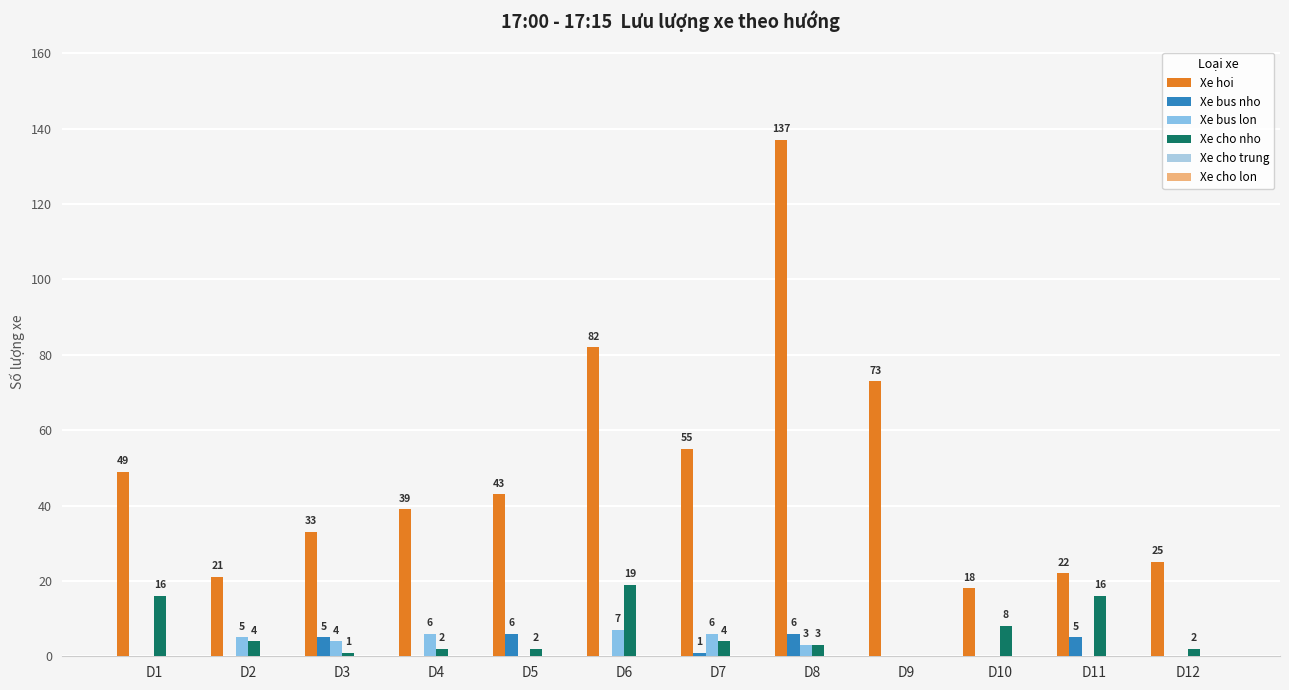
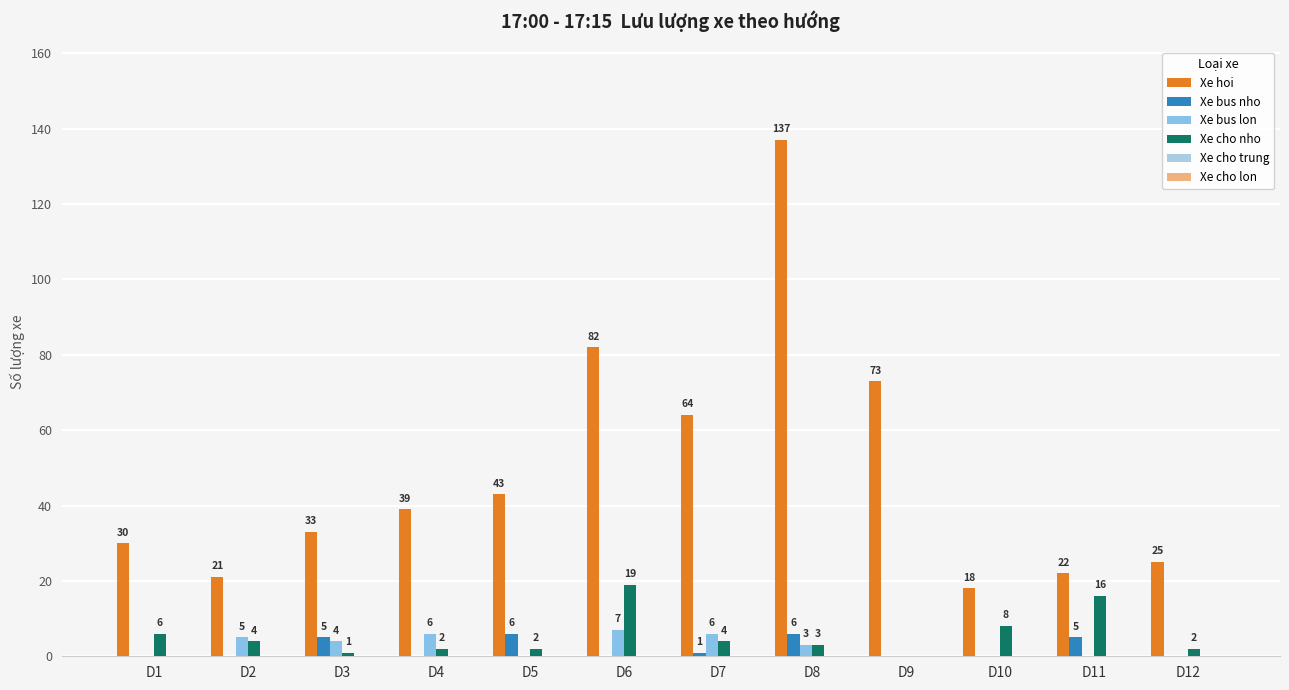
Xe hoi, D1: 49 -> 30
Xe cho nho, D1: 16 -> 6
Xe hoi, D7: 55 -> 64
